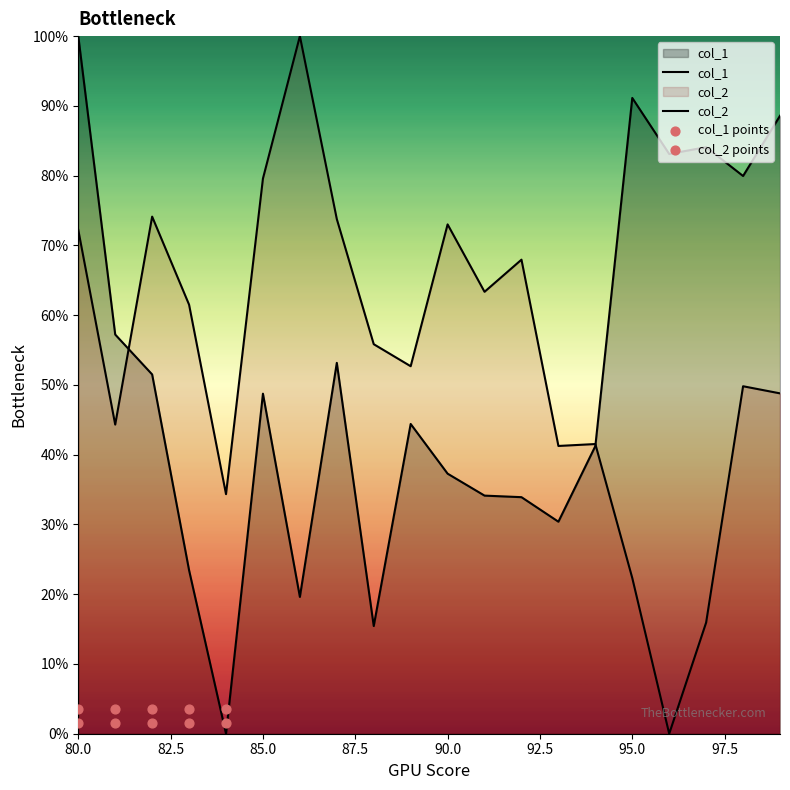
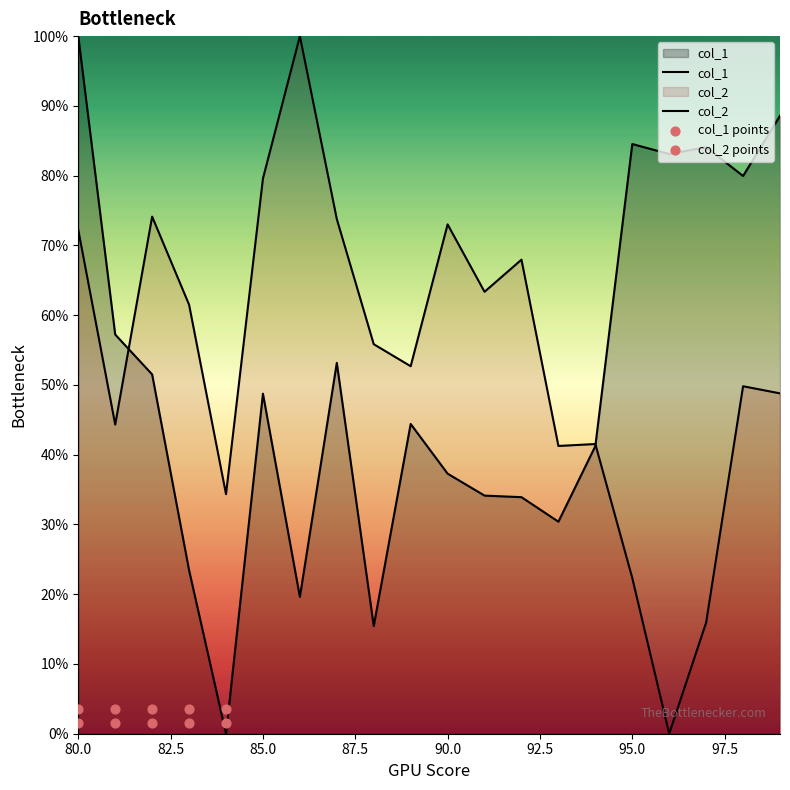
col_1, 95.0: 91% -> 85%
